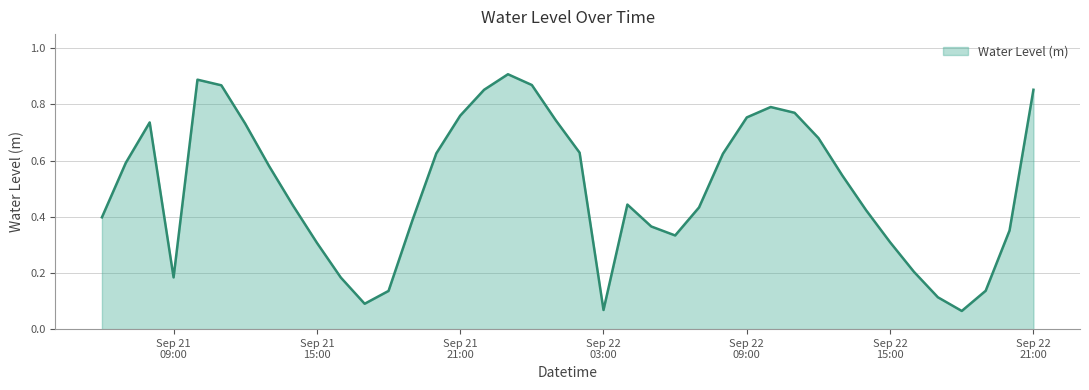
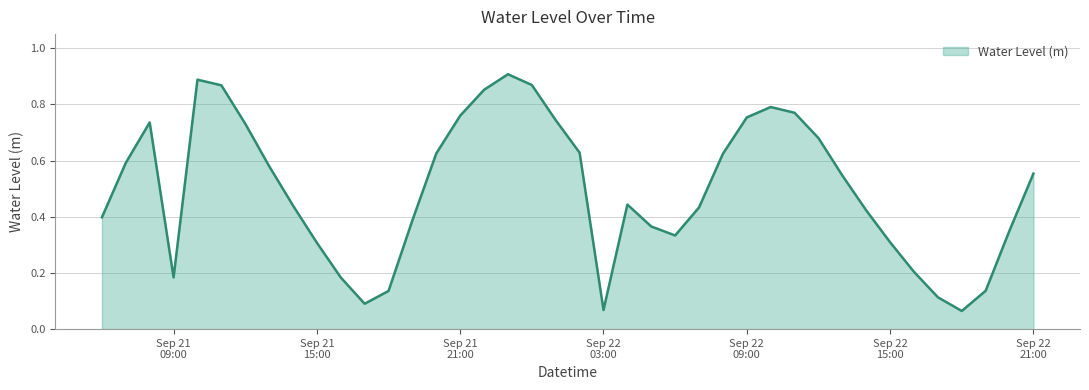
Sep 22 21:00: 0.85 -> 0.55
